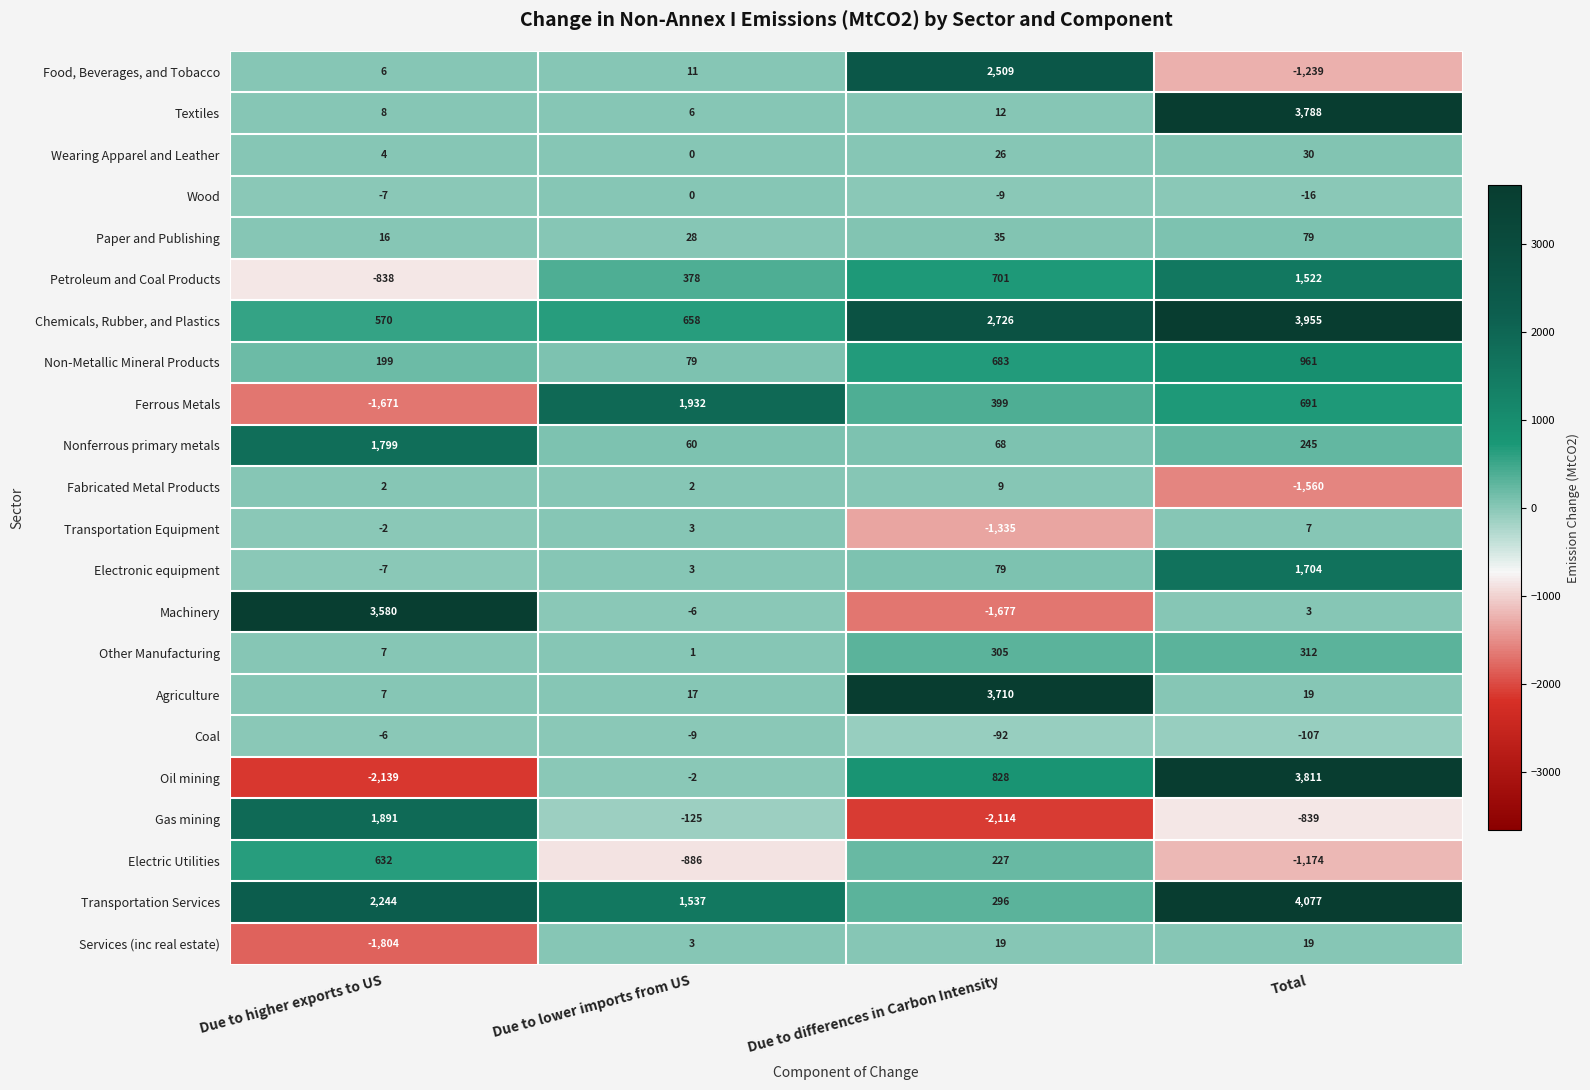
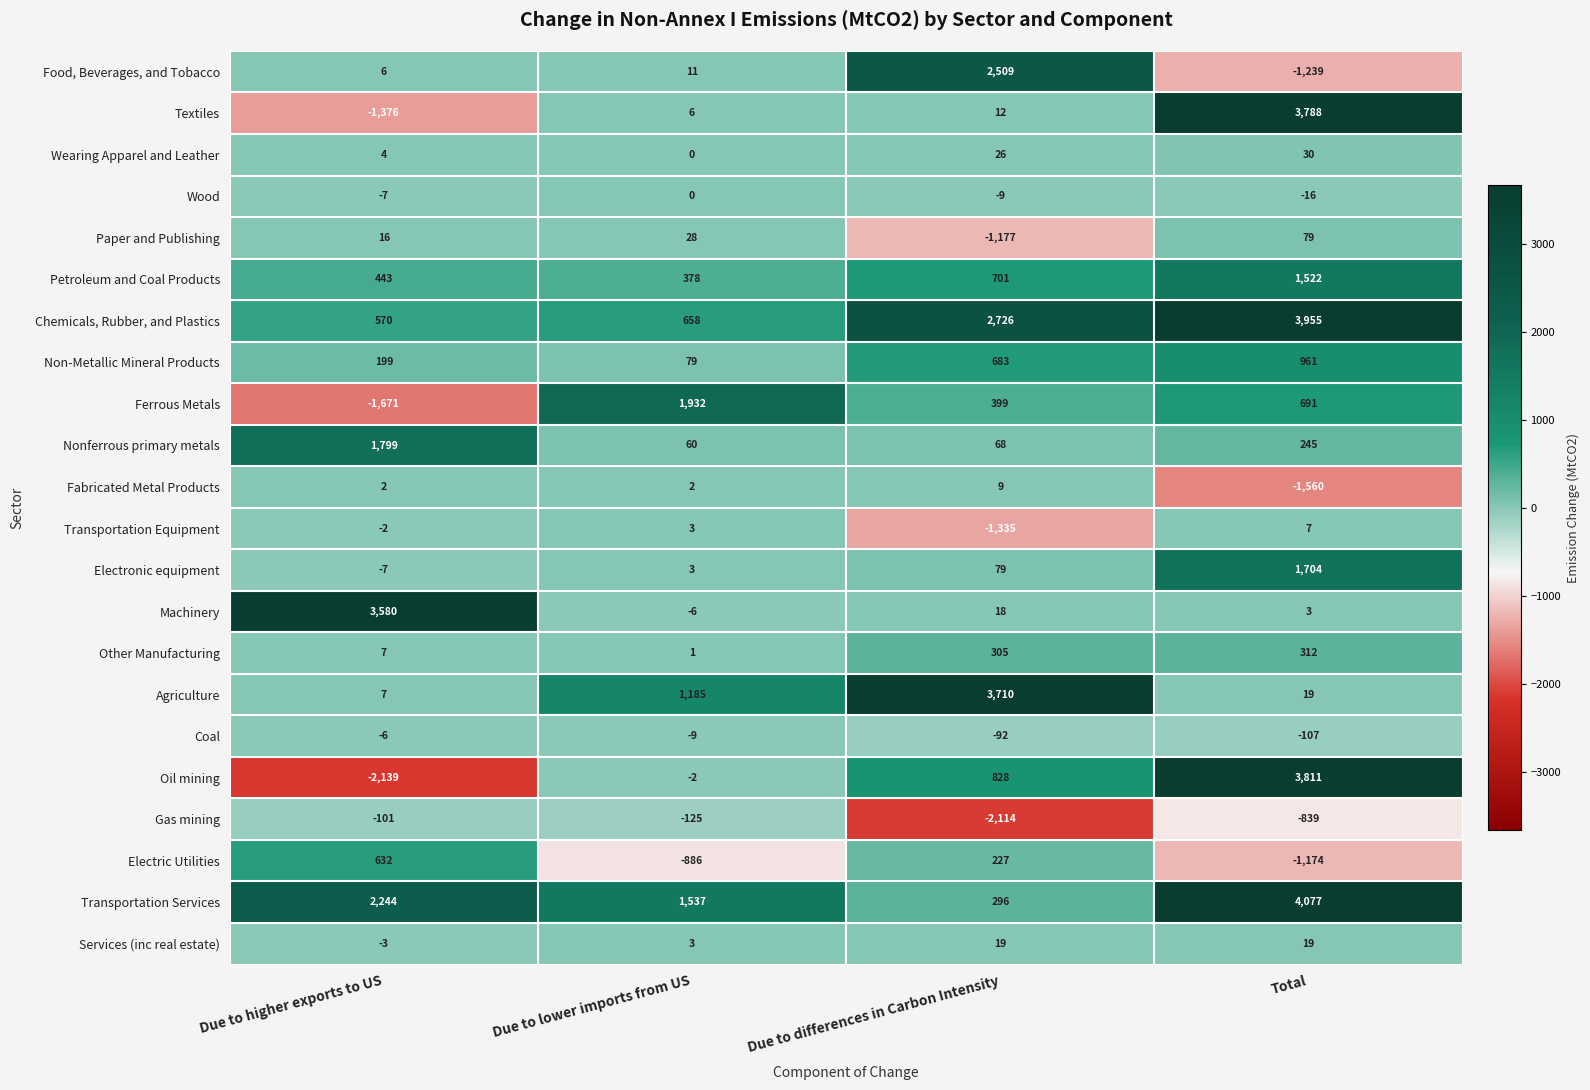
Textiles, Due to higher exports to US: 8 -> -1,376
Paper and Publishing, Due to differences in Carbon Intensity: 35 -> -1,177
Petroleum and Coal Products, Due to higher exports to US: -838 -> 443
Machinery, Due to differences in Carbon Intensity: -1,677 -> 18
Agriculture, Due to lower imports from US: 17 -> 1,185
Gas mining, Due to higher exports to US: 1,891 -> -101
Services (inc real estate), Due to higher exports to US: -1,804 -> -3
